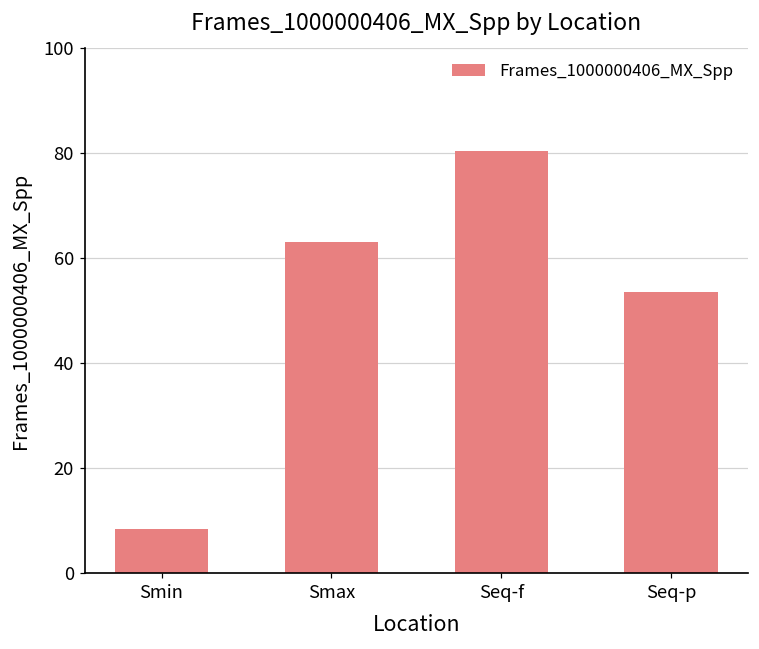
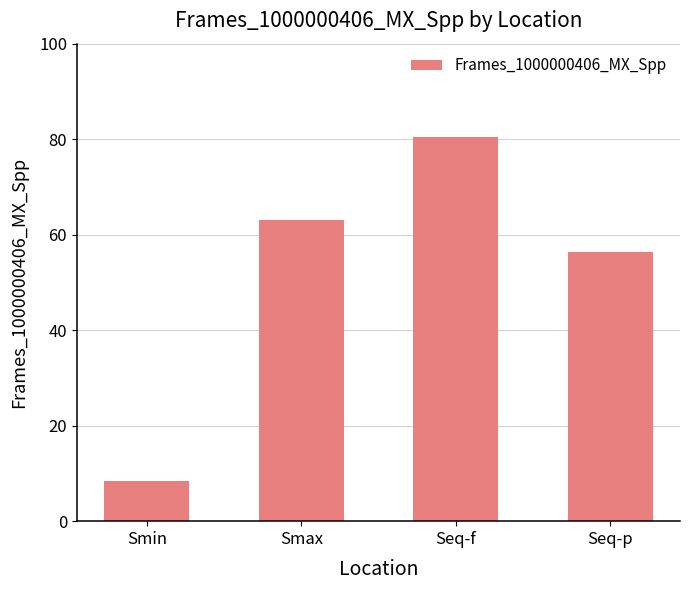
Seq-p: 54 -> 56
